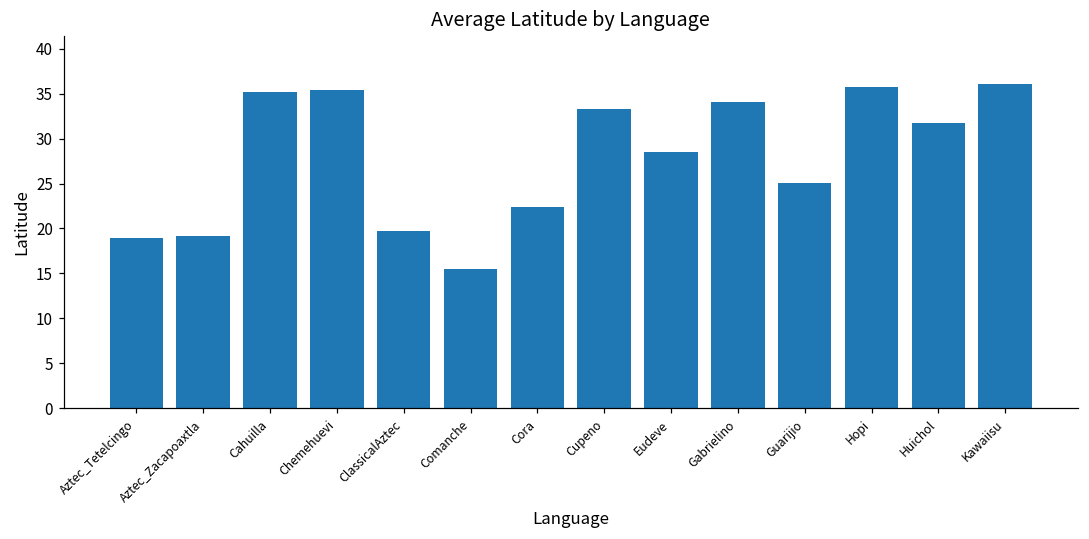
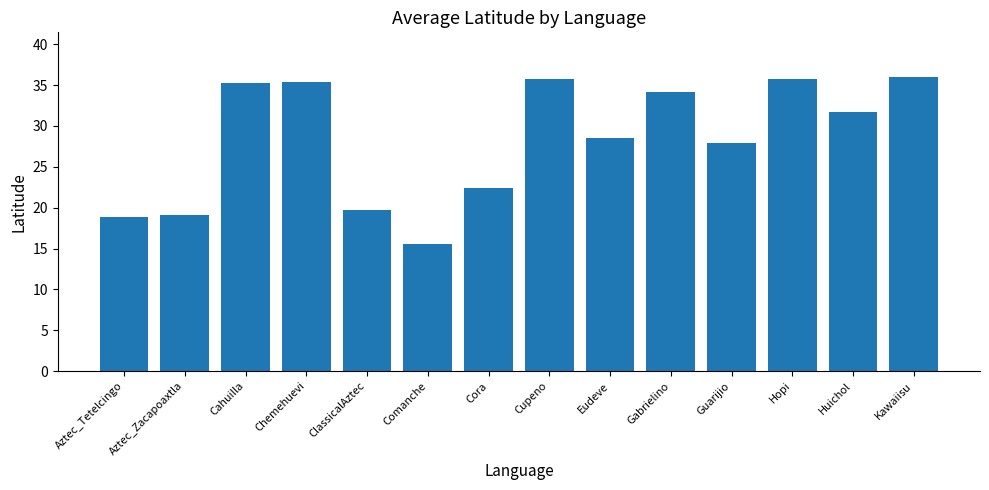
Cupeno: 33 -> 36
Guarijio: 25 -> 28
